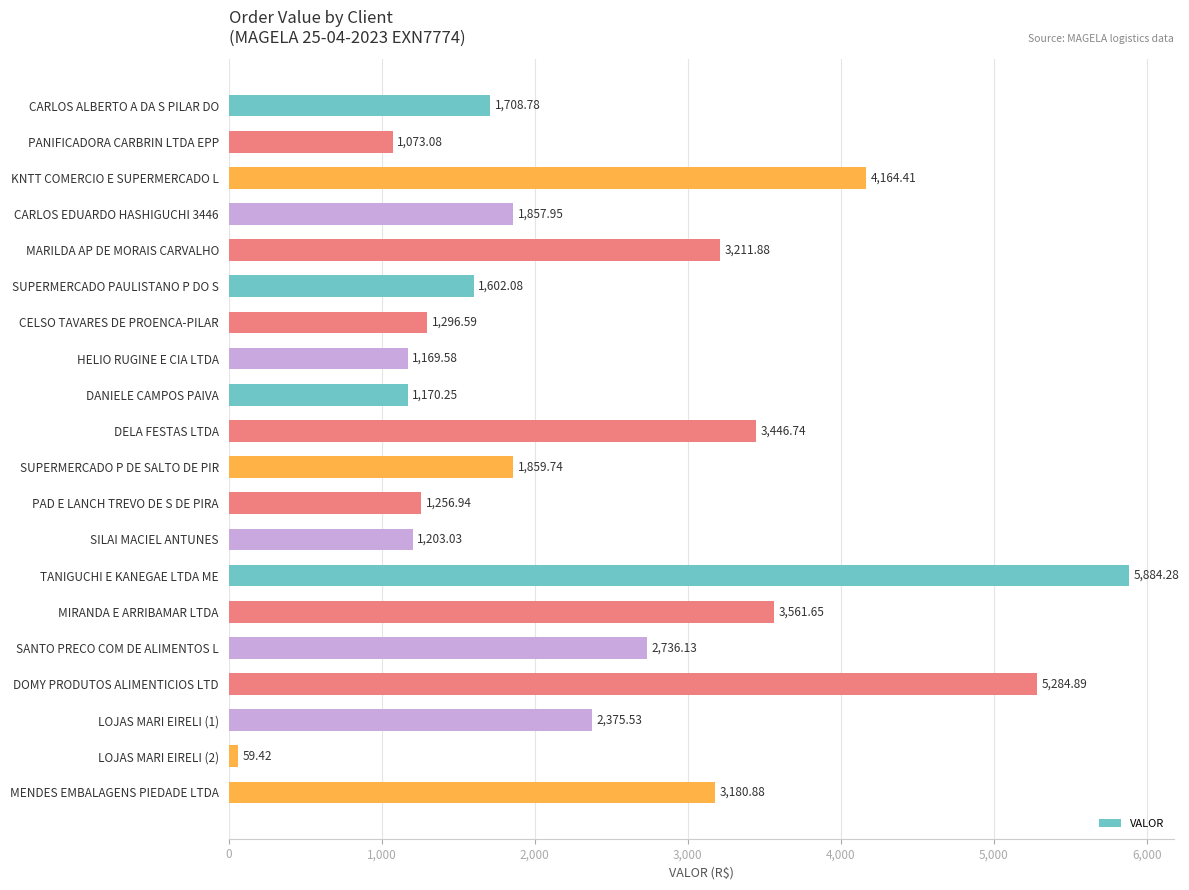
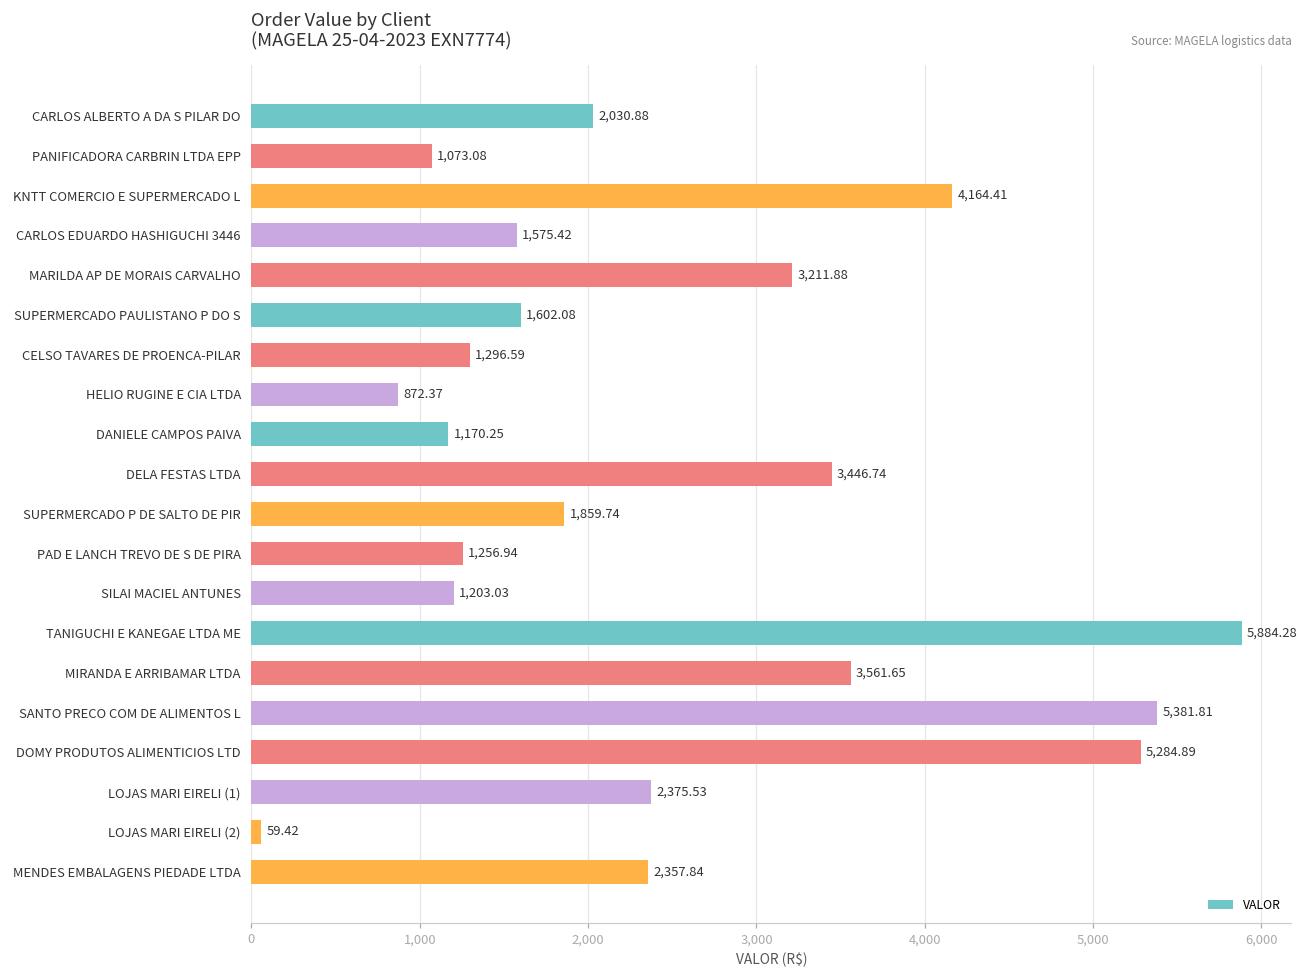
CARLOS ALBERTO A DA S PILAR DO: 1,708.78 -> 2,030.88
CARLOS EDUARDO HASHIGUCHI 3446: 1,857.95 -> 1,575.42
HELIO RUGINE E CIA LTDA: 1,169.58 -> 872.37
SANTO PRECO COM DE ALIMENTOS L: 2,736.13 -> 5,381.81
MENDES EMBALAGENS PIEDADE LTDA: 3,180.88 -> 2,357.84
